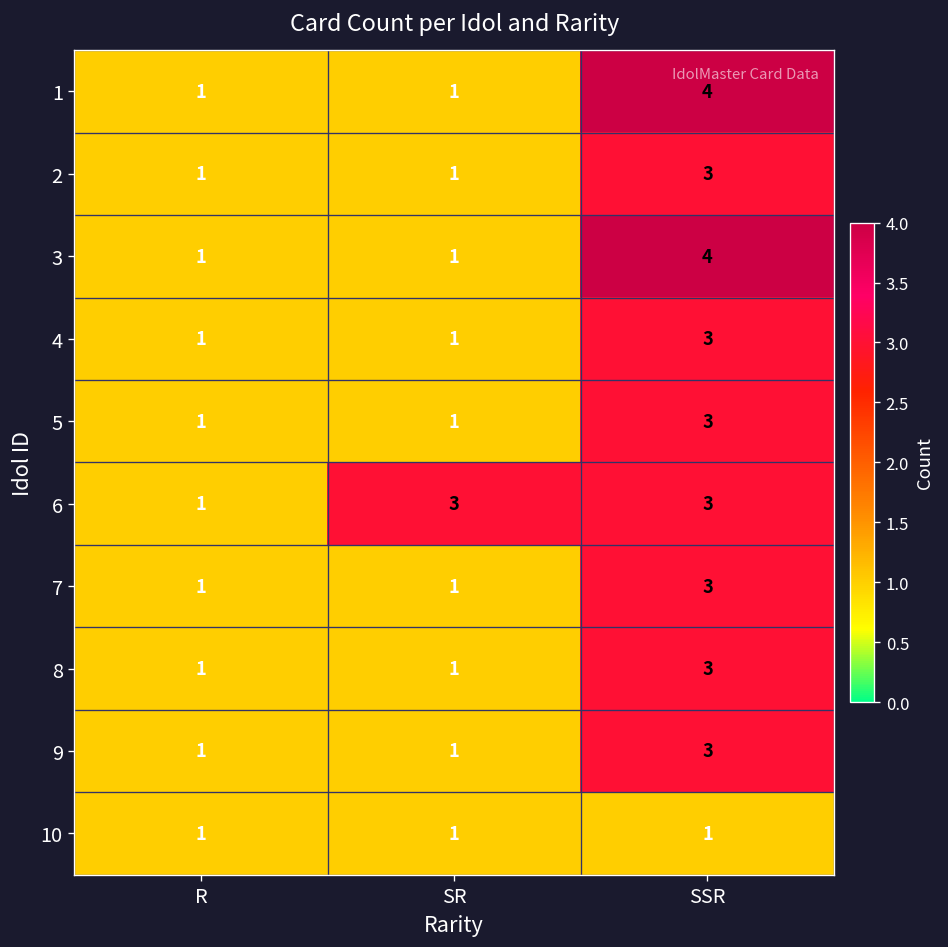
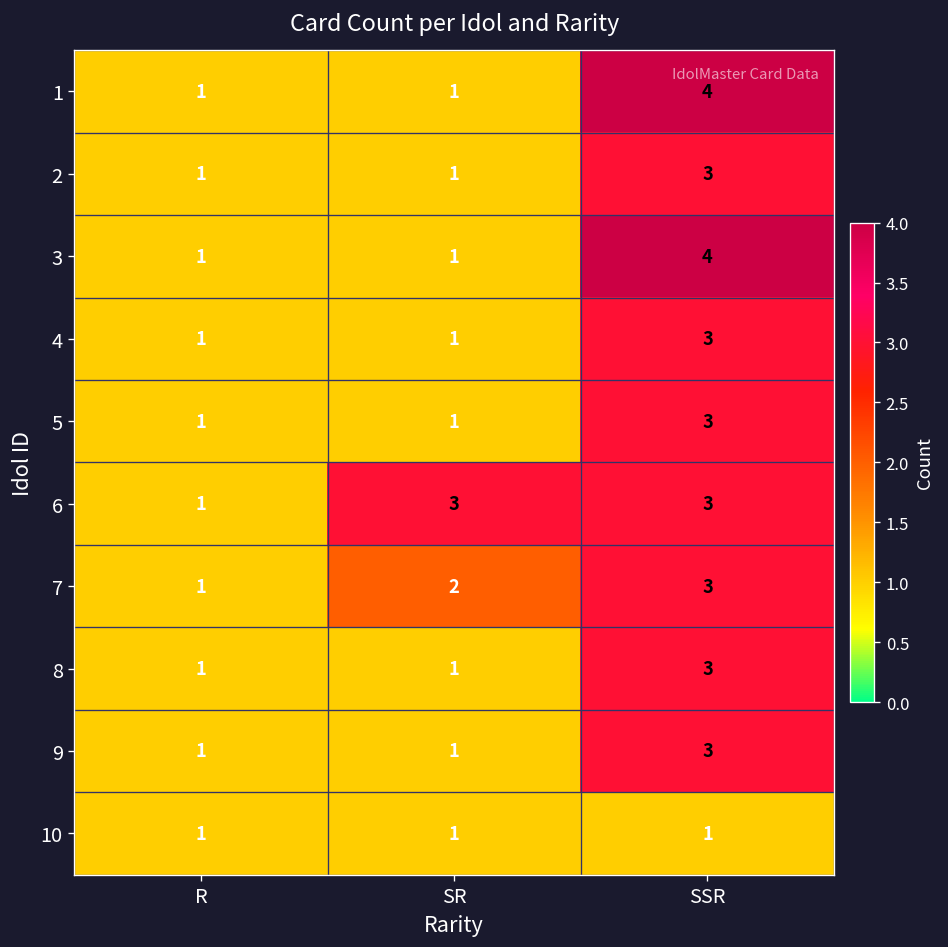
7, SR: 1 -> 2
